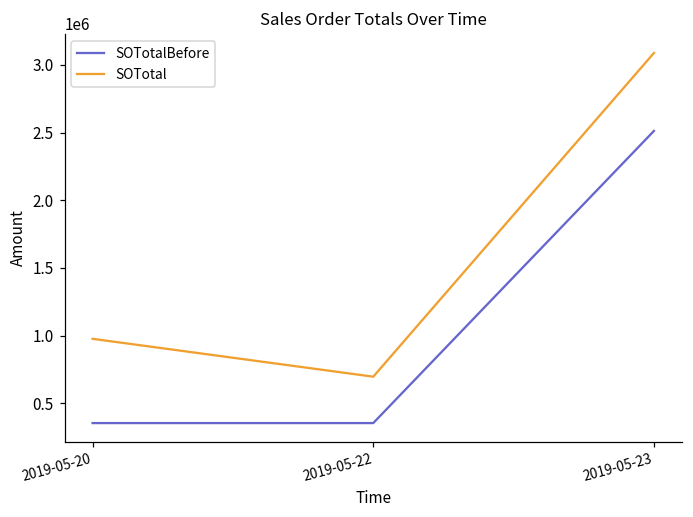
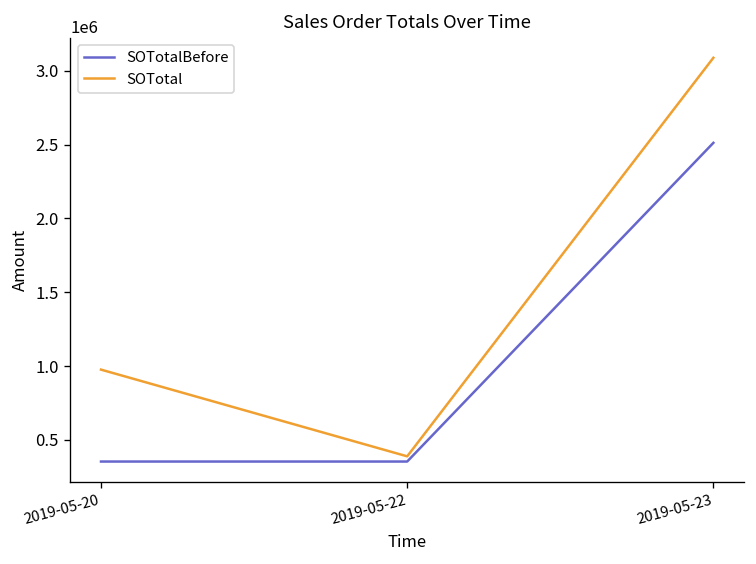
SOTotal, 2019-05-22: 700000 -> 390000
